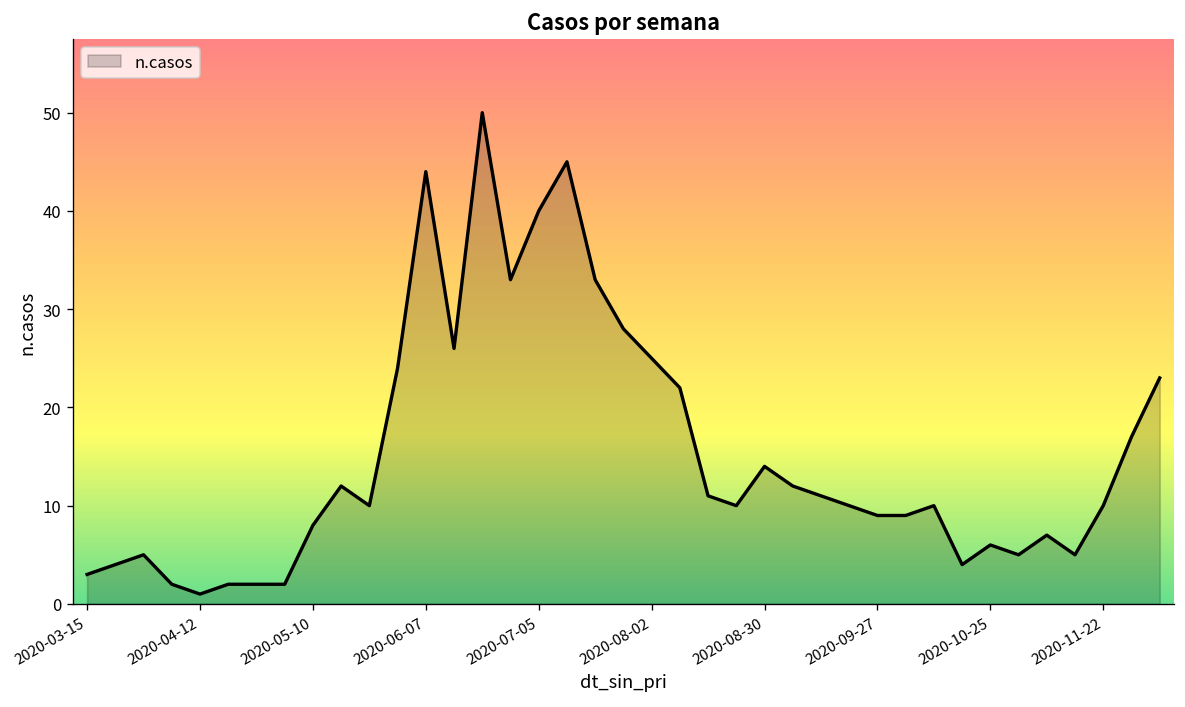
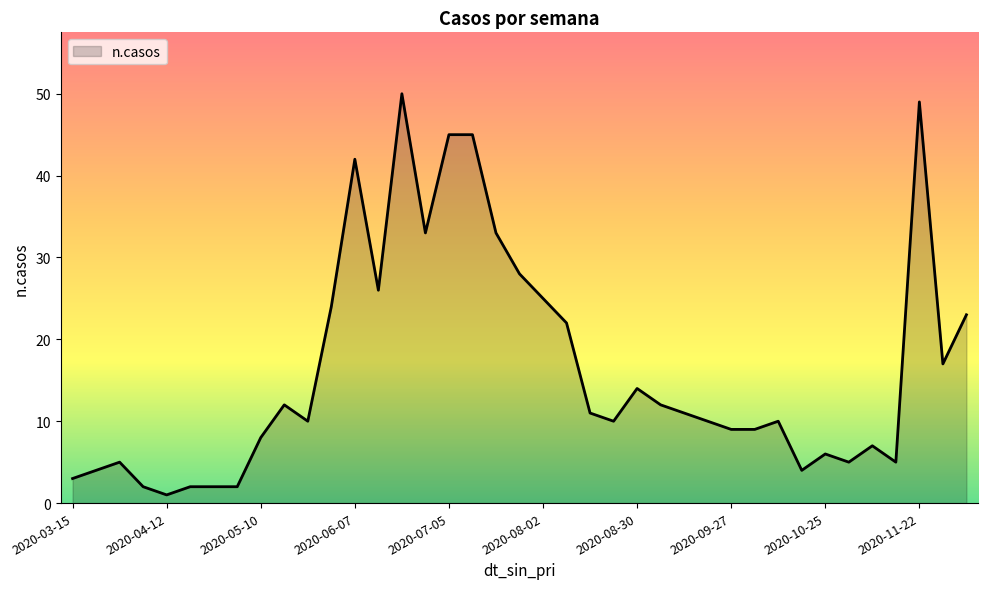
2020-06-07: 44 -> 42
2020-07-05: 40 -> 45
2020-11-22: 10 -> 49
